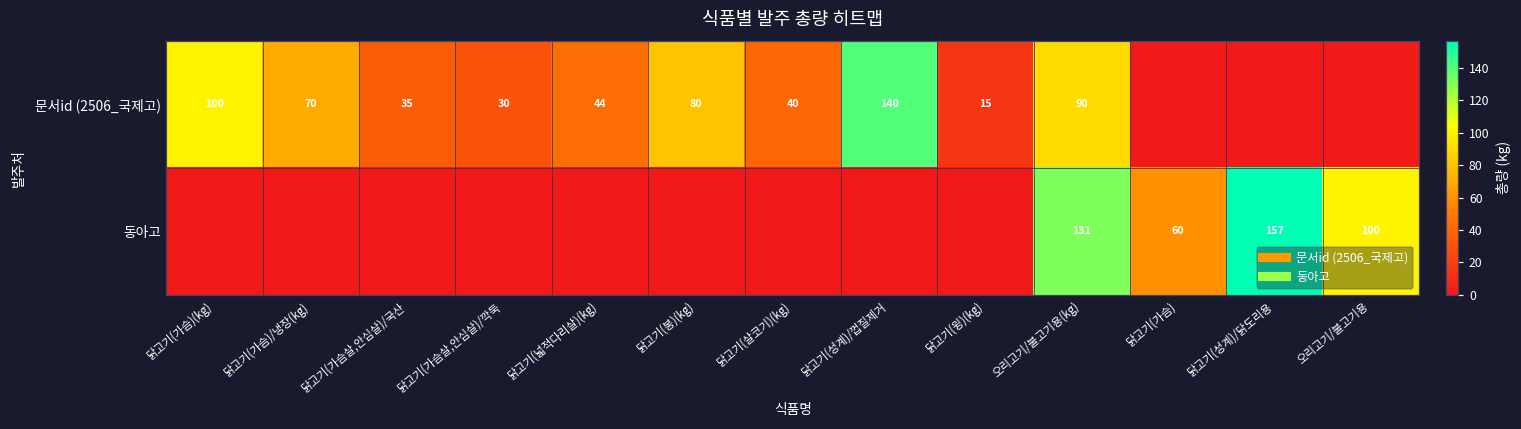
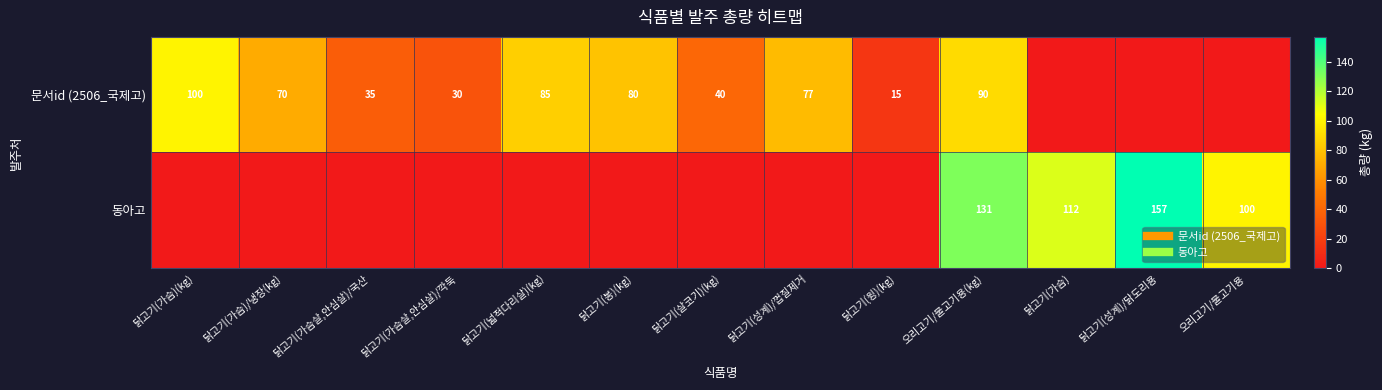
문서id (2506_국제고), 닭고기(넓적다리살)(kg): 44 -> 85
문서id (2506_국제고), 닭고기(성계)/껍질제거: 140 -> 77
동아고, 닭고기(가슴): 60 -> 112
